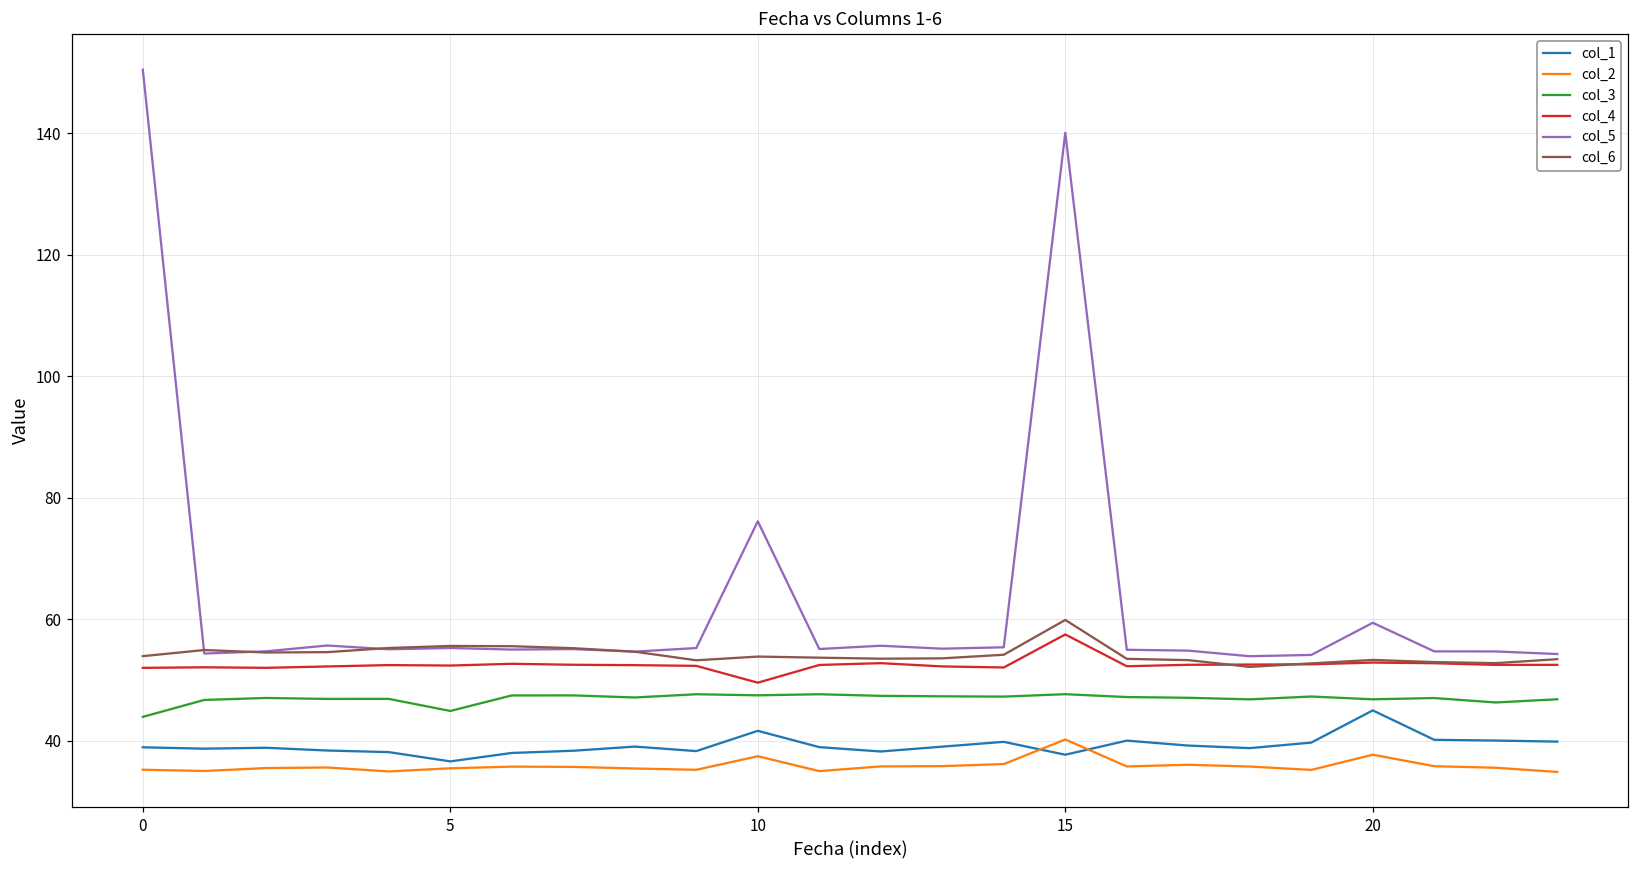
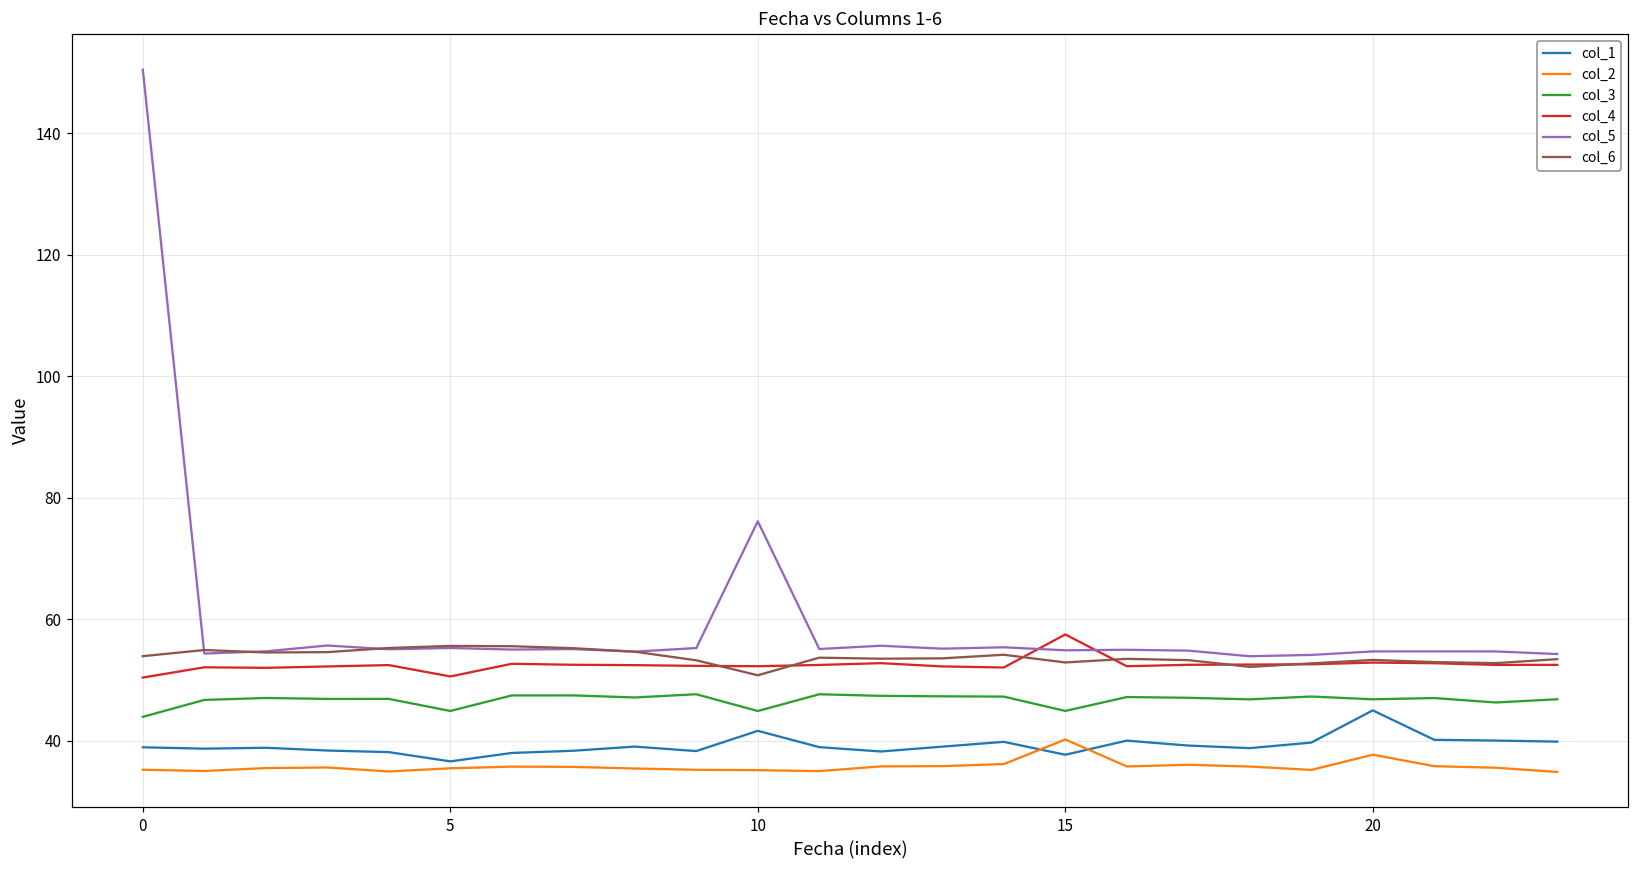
col_4, 0: 52 -> 50
col_4, 5: 52 -> 51
col_2, 10: 37 -> 35
col_3, 10: 47 -> 45
col_4, 10: 50 -> 52
col_6, 10: 54 -> 51
col_3, 15: 48 -> 45
col_5, 15: 140 -> 55
col_6, 15: 60 -> 53
col_5, 20: 59 -> 55
